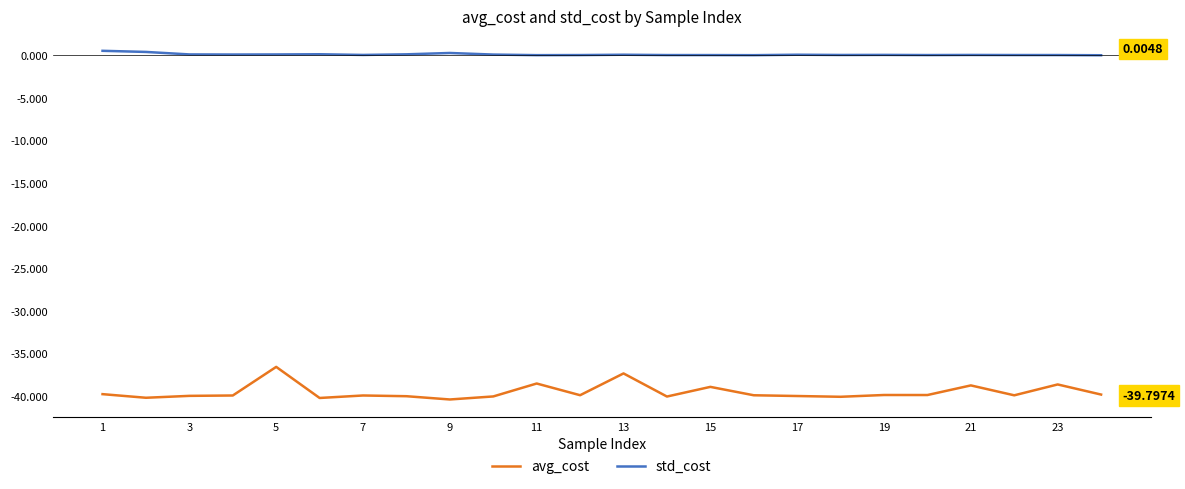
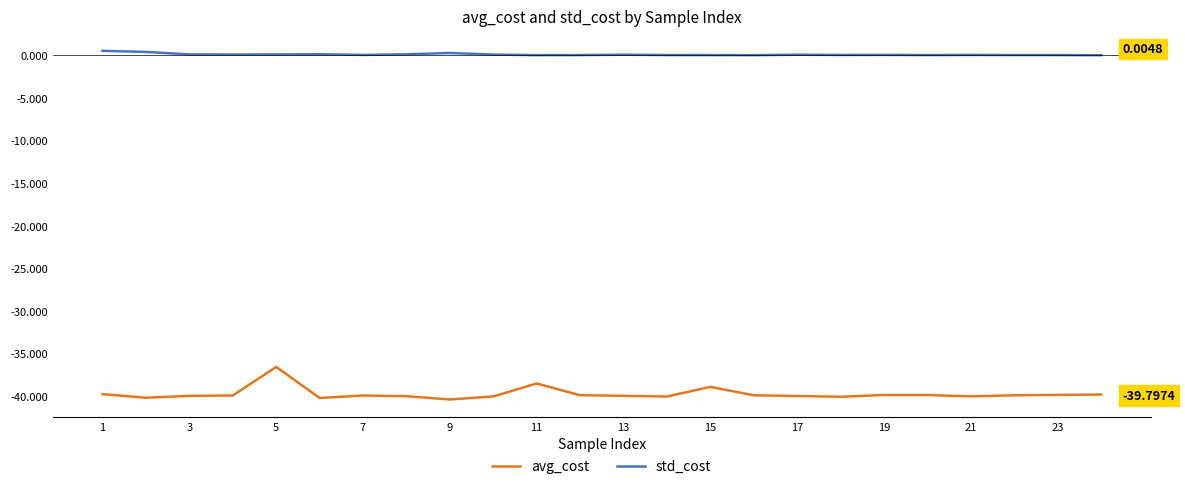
avg_cost, 13: -37 -> -40
avg_cost, 21: -39 -> -40
avg_cost, 23: -39 -> -40
